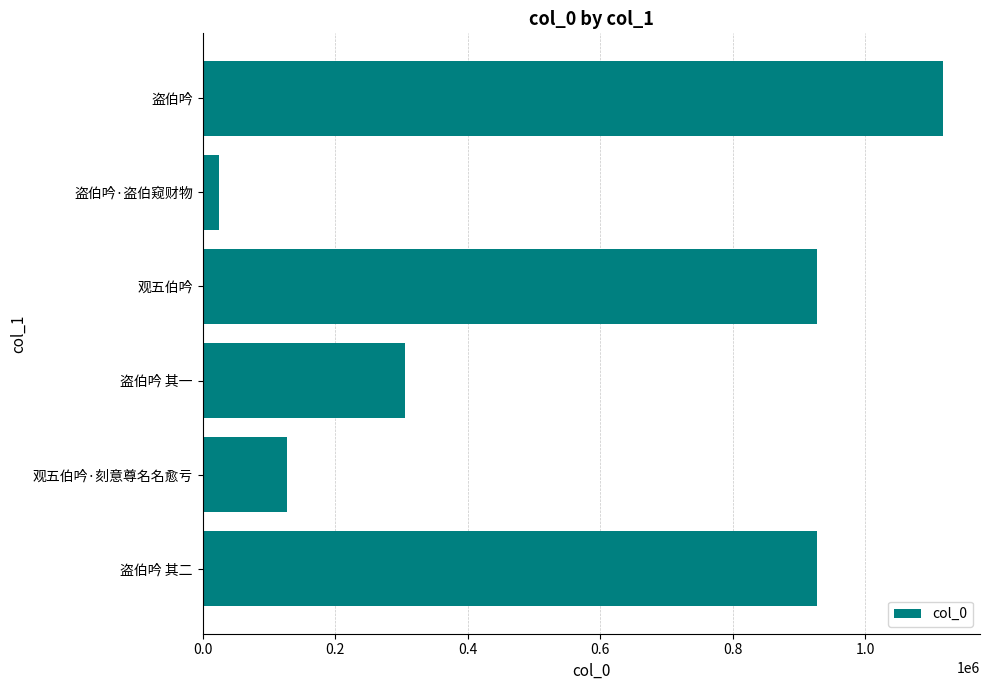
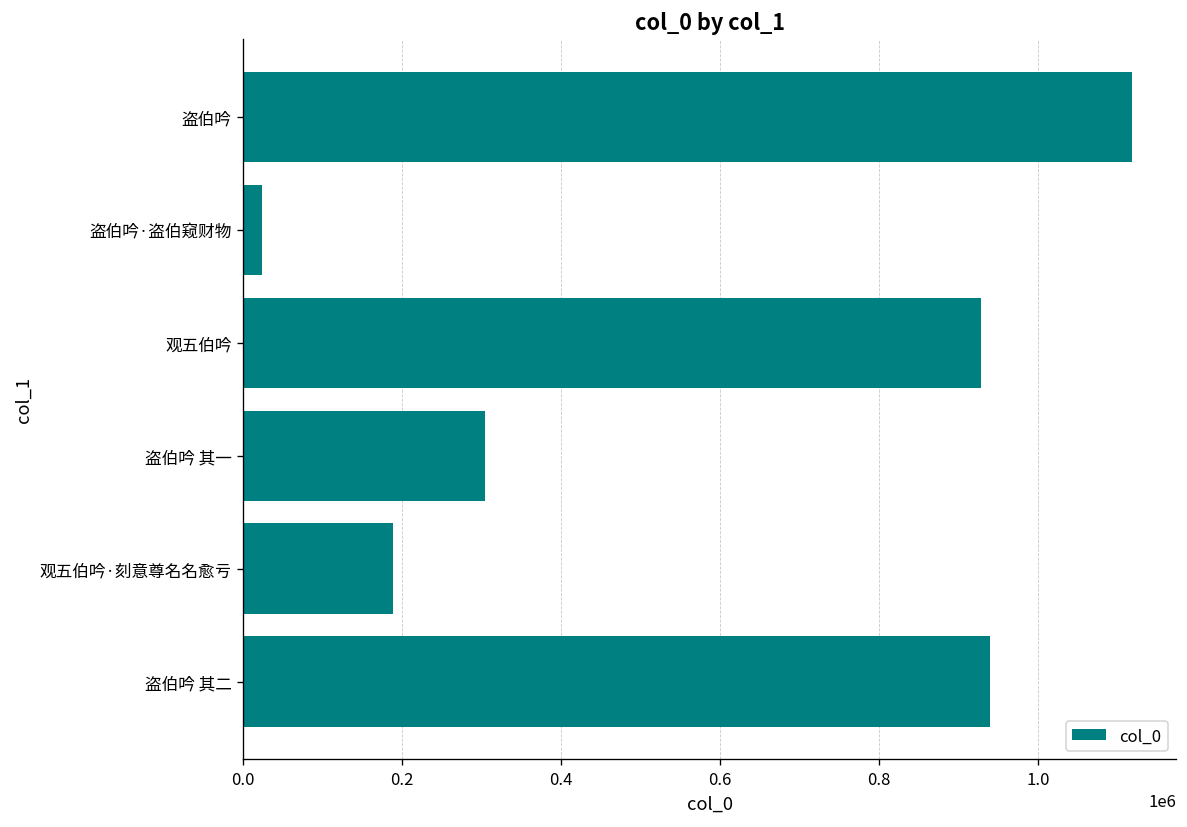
观五伯吟·刻意尊名名愈亏: 130000 -> 190000
盗伯吟 其二: 930000 -> 940000
